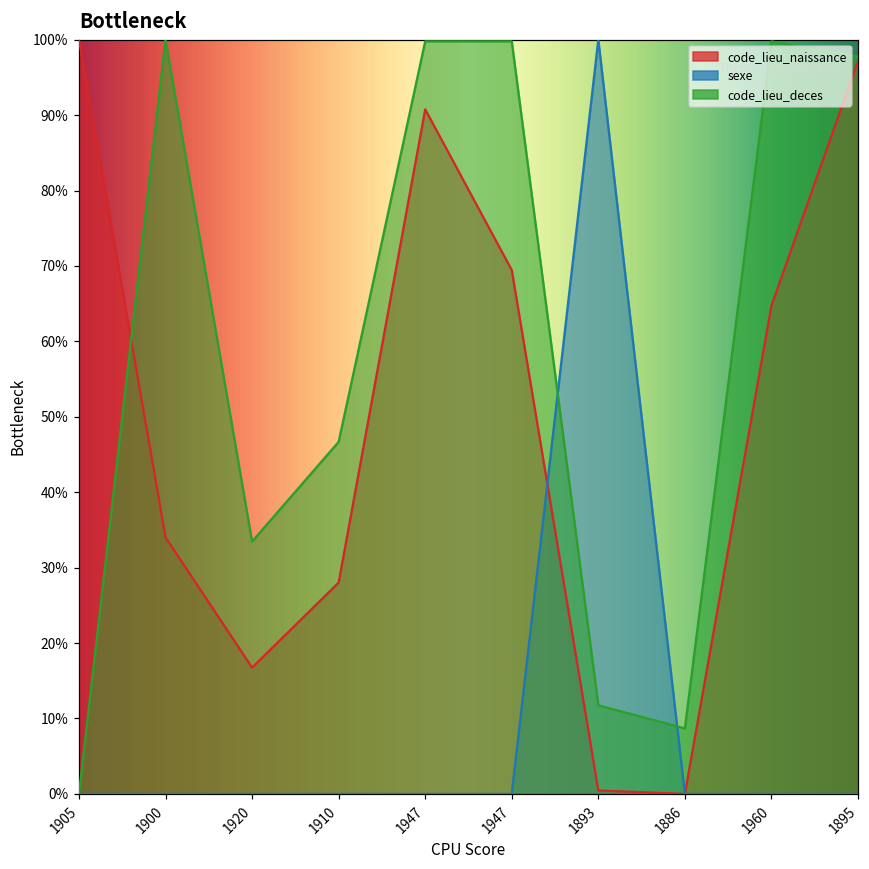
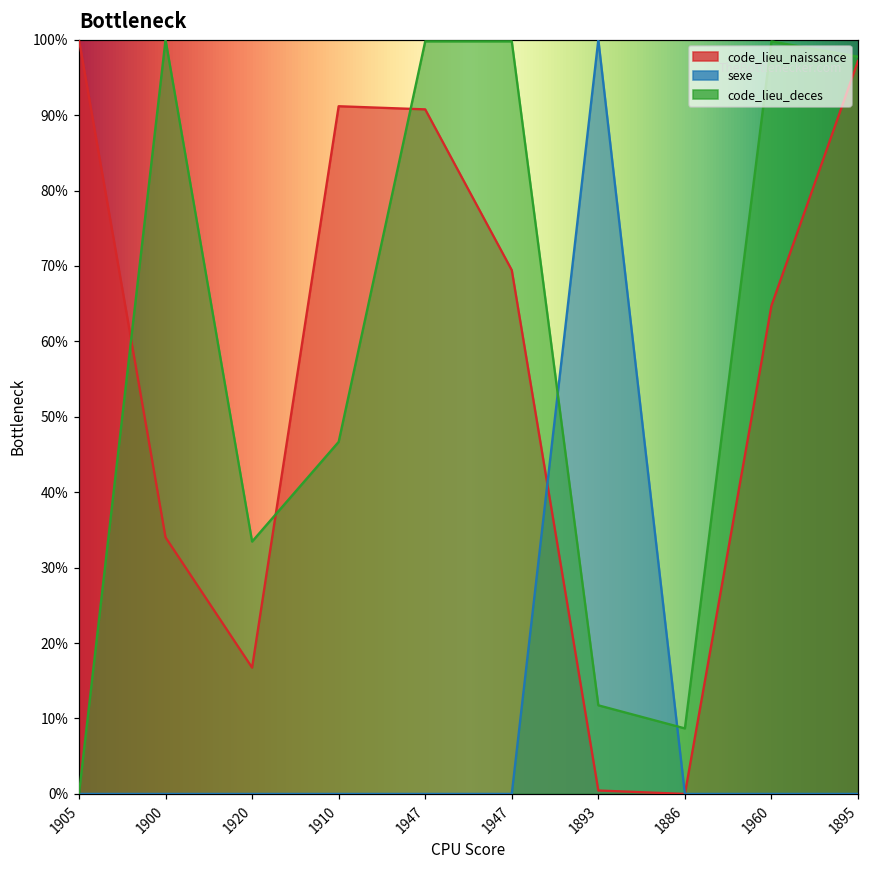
code_lieu_naissance, 1910: 28% -> 91%
